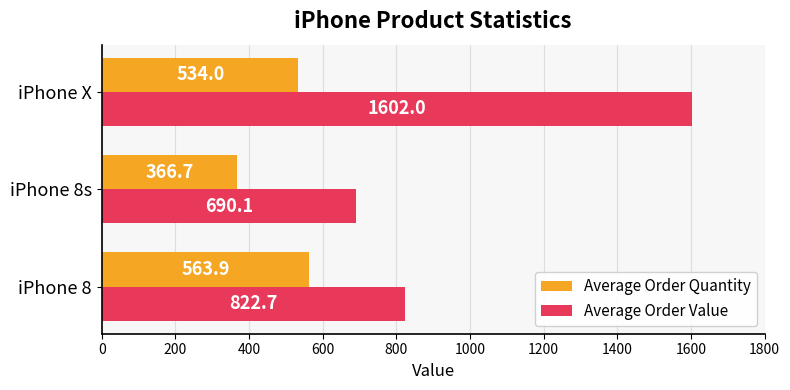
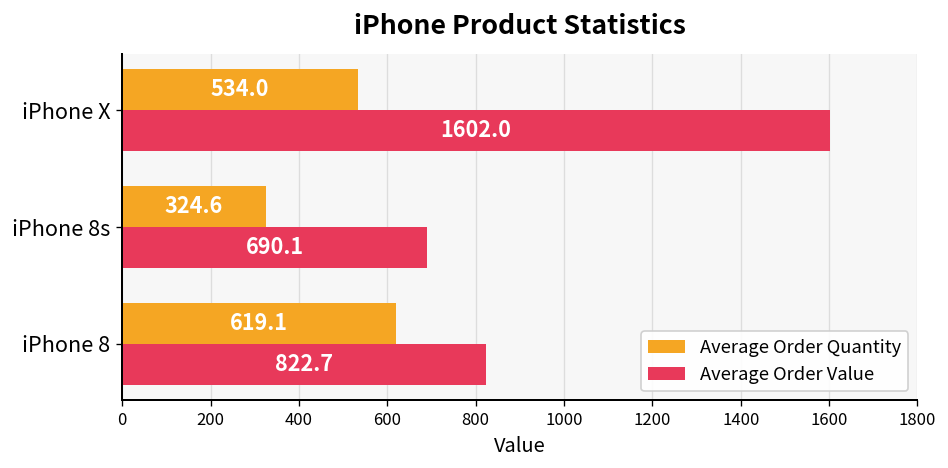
Average Order Quantity, iPhone 8s: 366.7 -> 324.6
Average Order Quantity, iPhone 8: 563.9 -> 619.1
